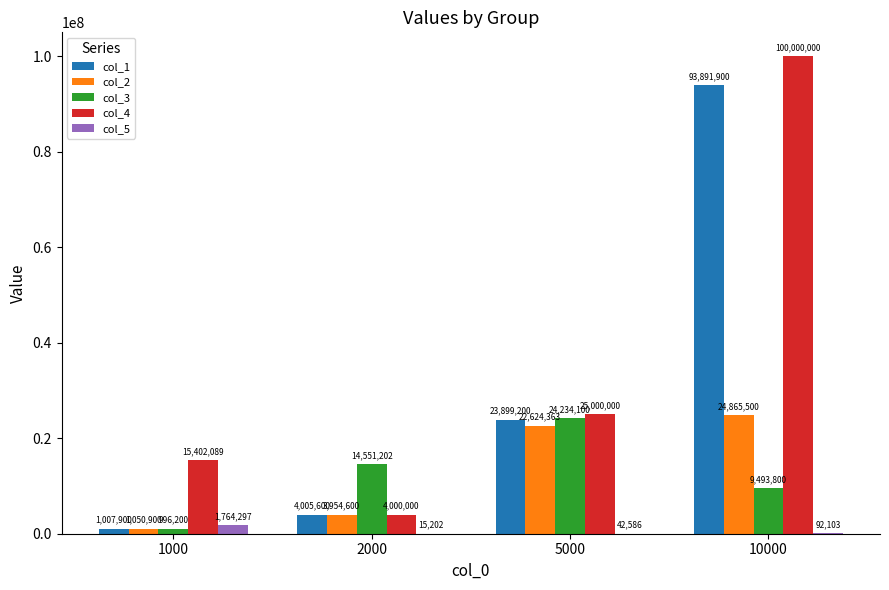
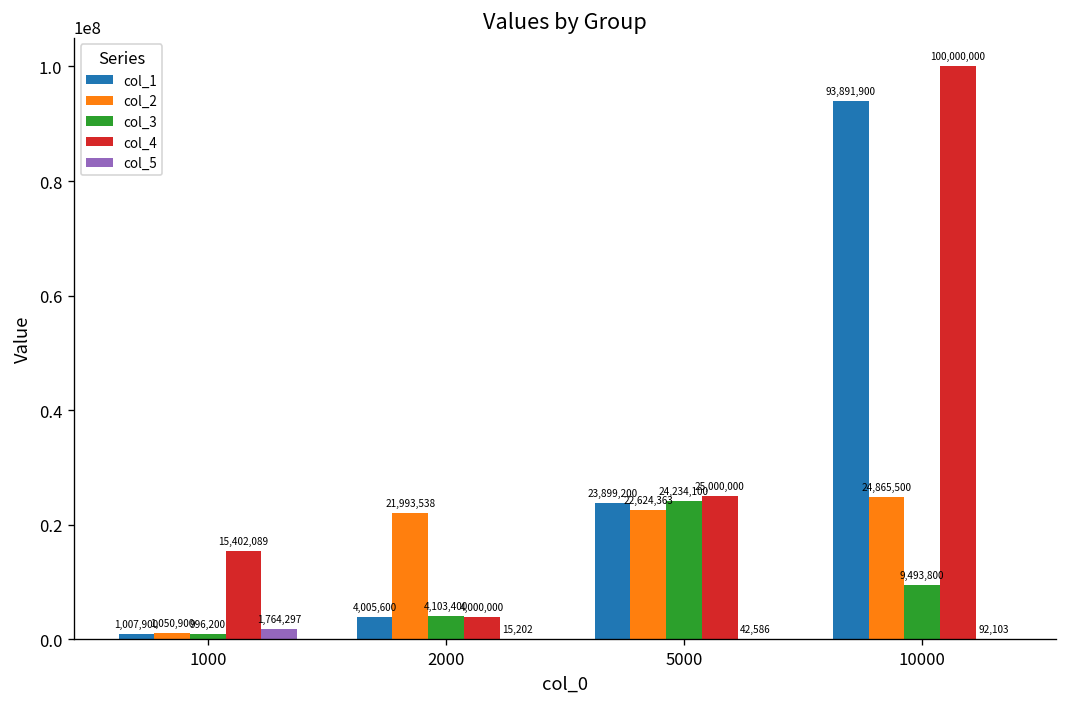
col_2, 2000: 3,954,600 -> 21,993,538
col_3, 2000: 14,551,202 -> 4,103,400
